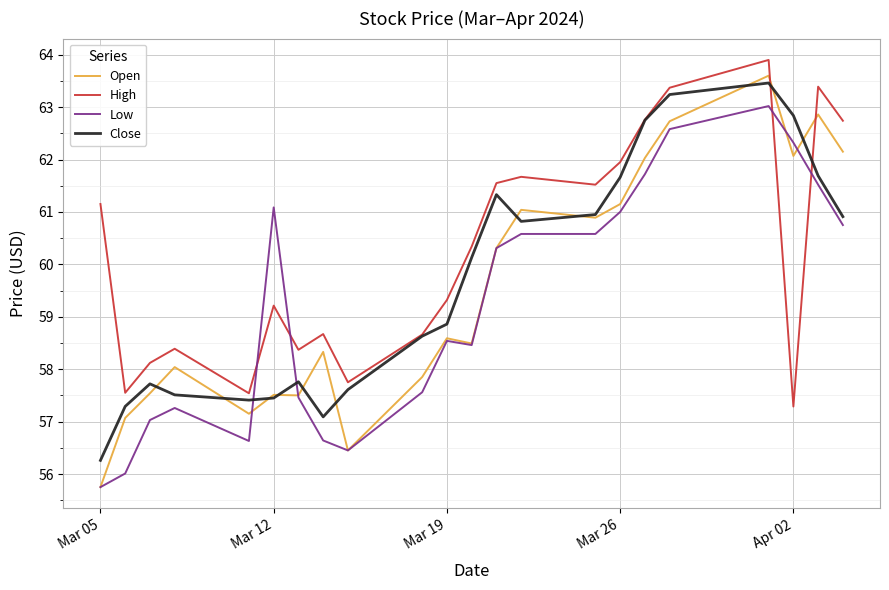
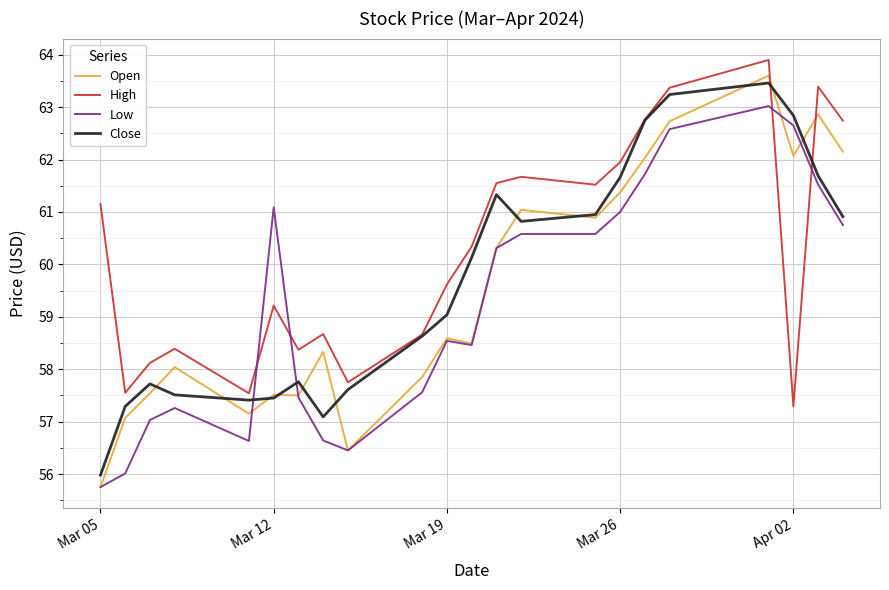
Close, Mar 05: 56.3 -> 56.0
High, Mar 19: 59.3 -> 59.6
Close, Mar 19: 58.9 -> 59.0
Open, Mar 26: 61.2 -> 61.4
Low, Apr 02: 62.3 -> 62.7
